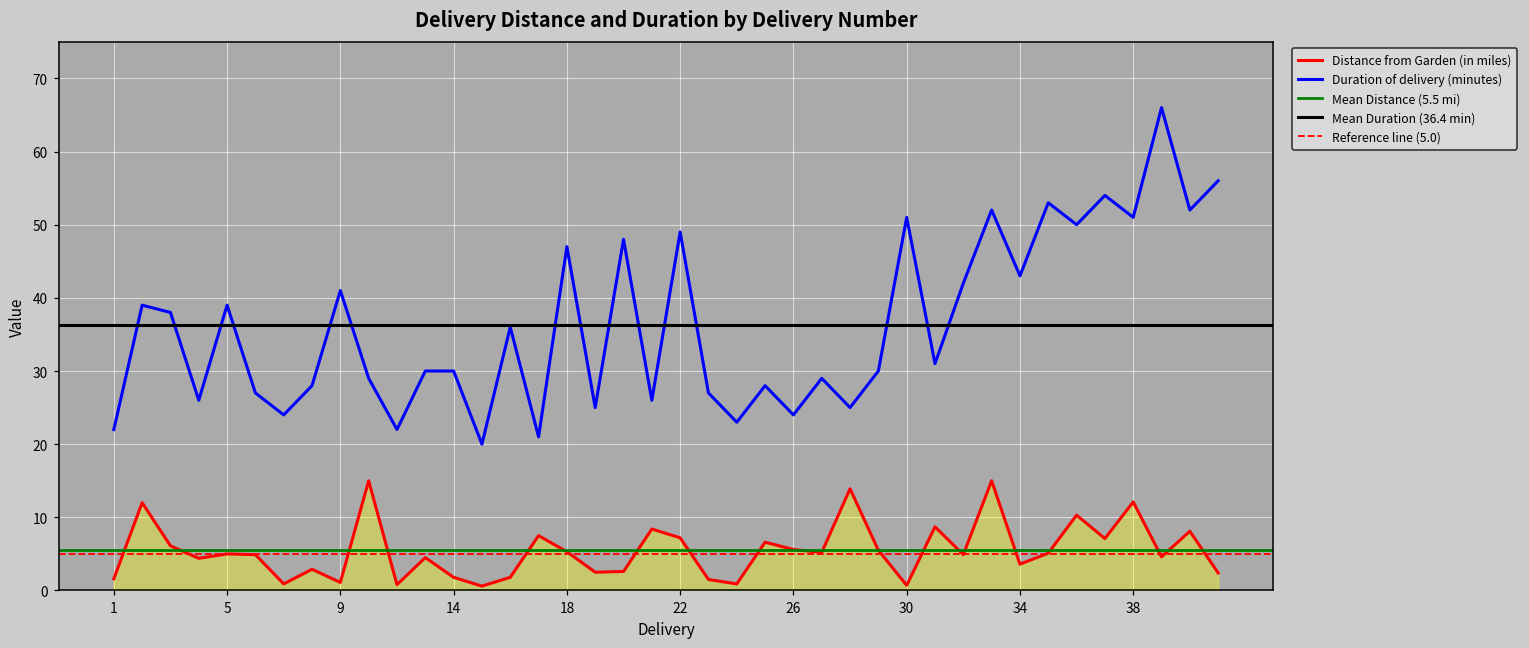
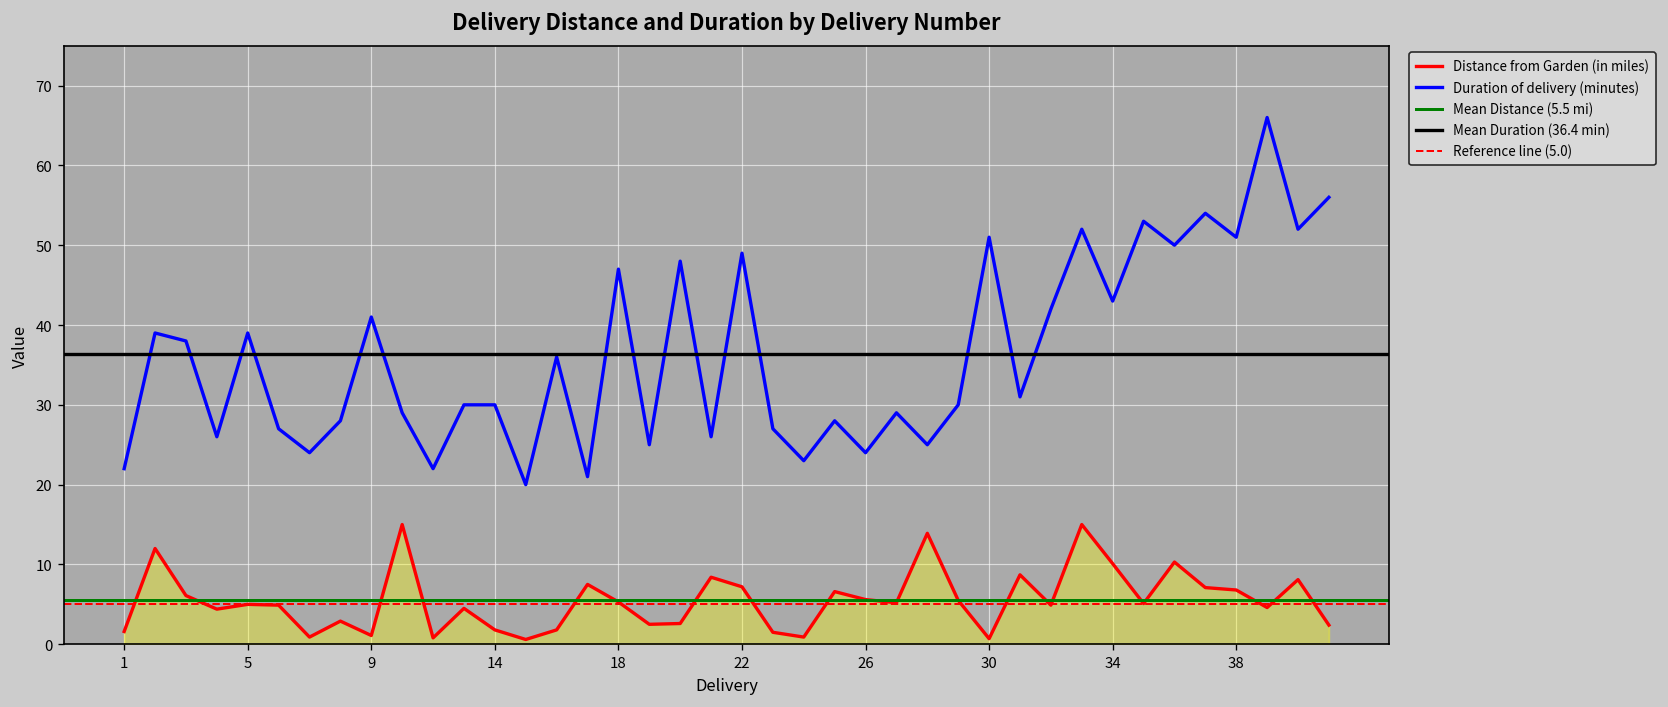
Distance from Garden (in miles), 34: 4 -> 10
Distance from Garden (in miles), 38: 12 -> 7
